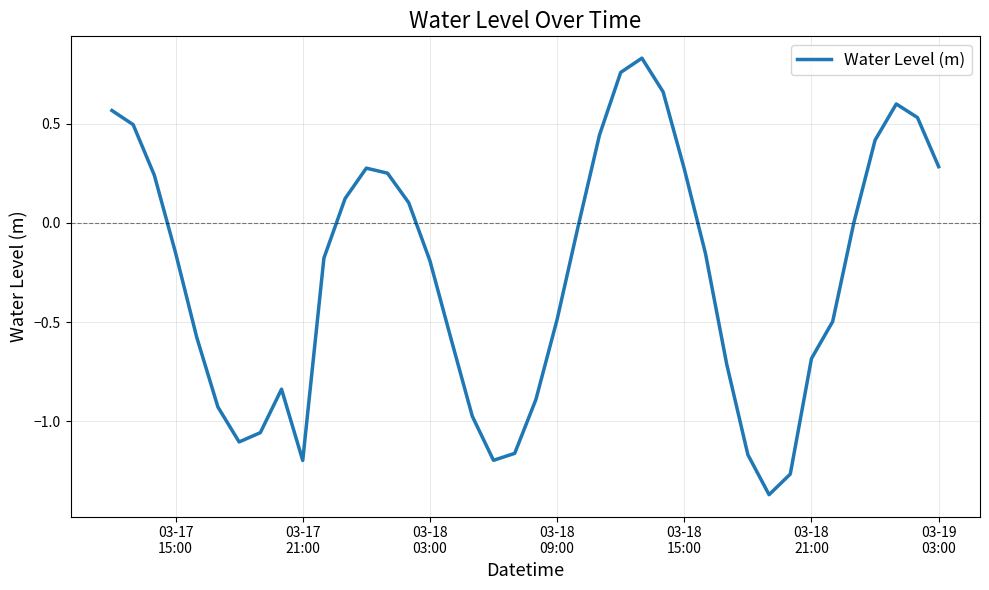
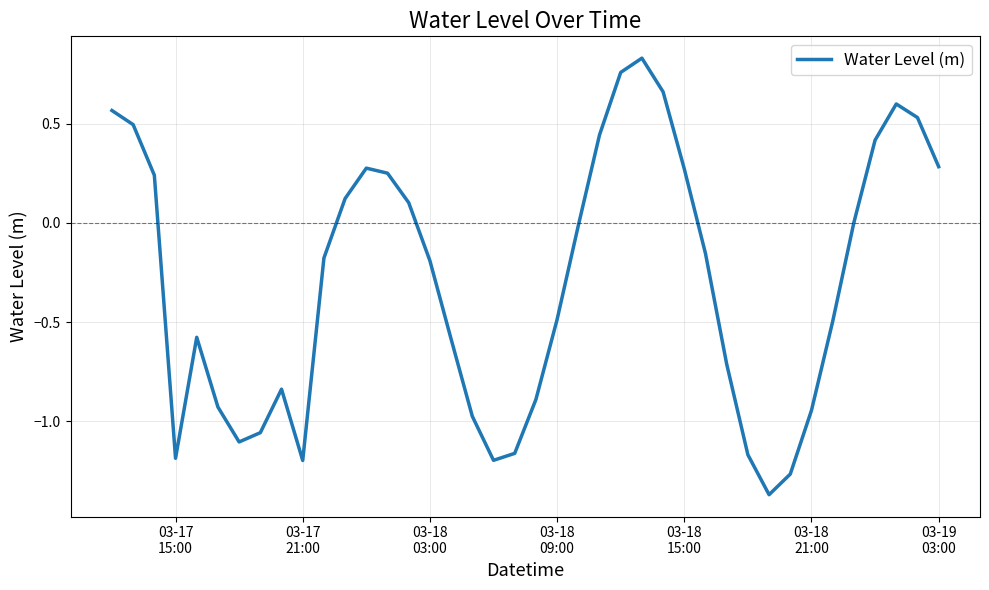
03-17 15:00: -0.15 -> -1.19
03-18 21:00: -0.68 -> -0.94
